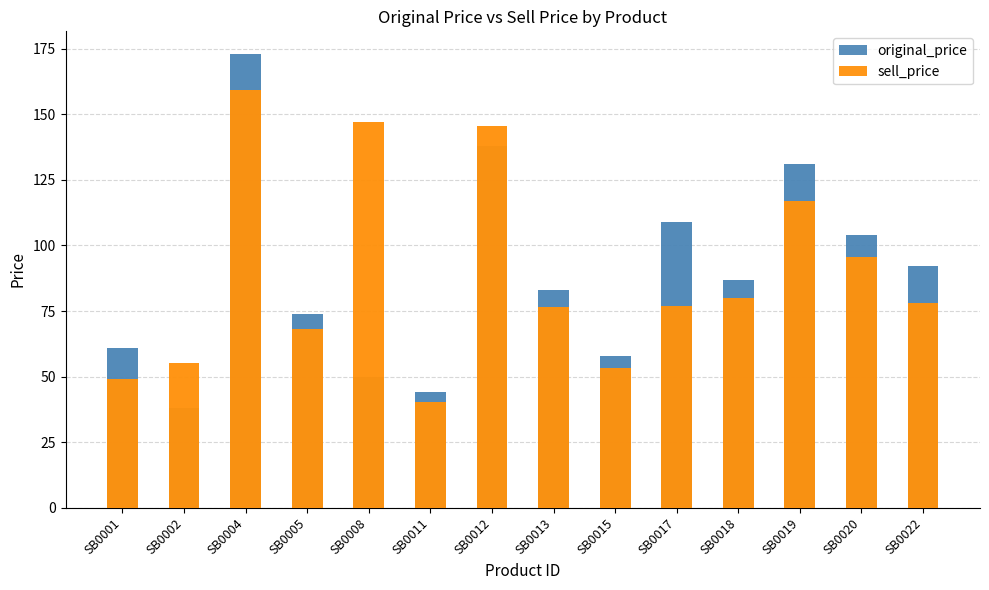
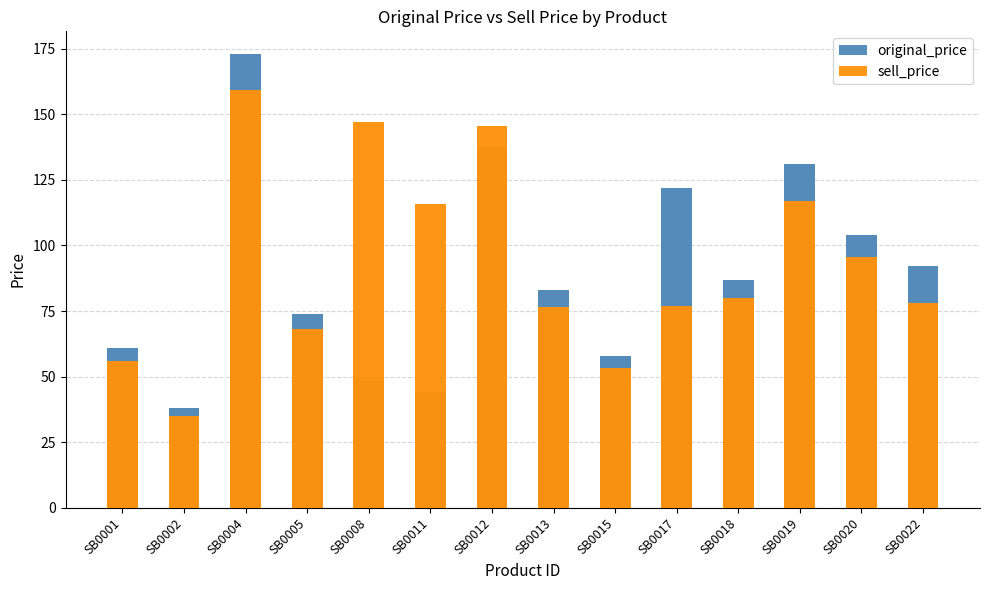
sell_price, SB0001: 49 -> 56
sell_price, SB0002: 55 -> 35
sell_price, SB0011: 40 -> 116
original_price, SB0017: 109 -> 122
